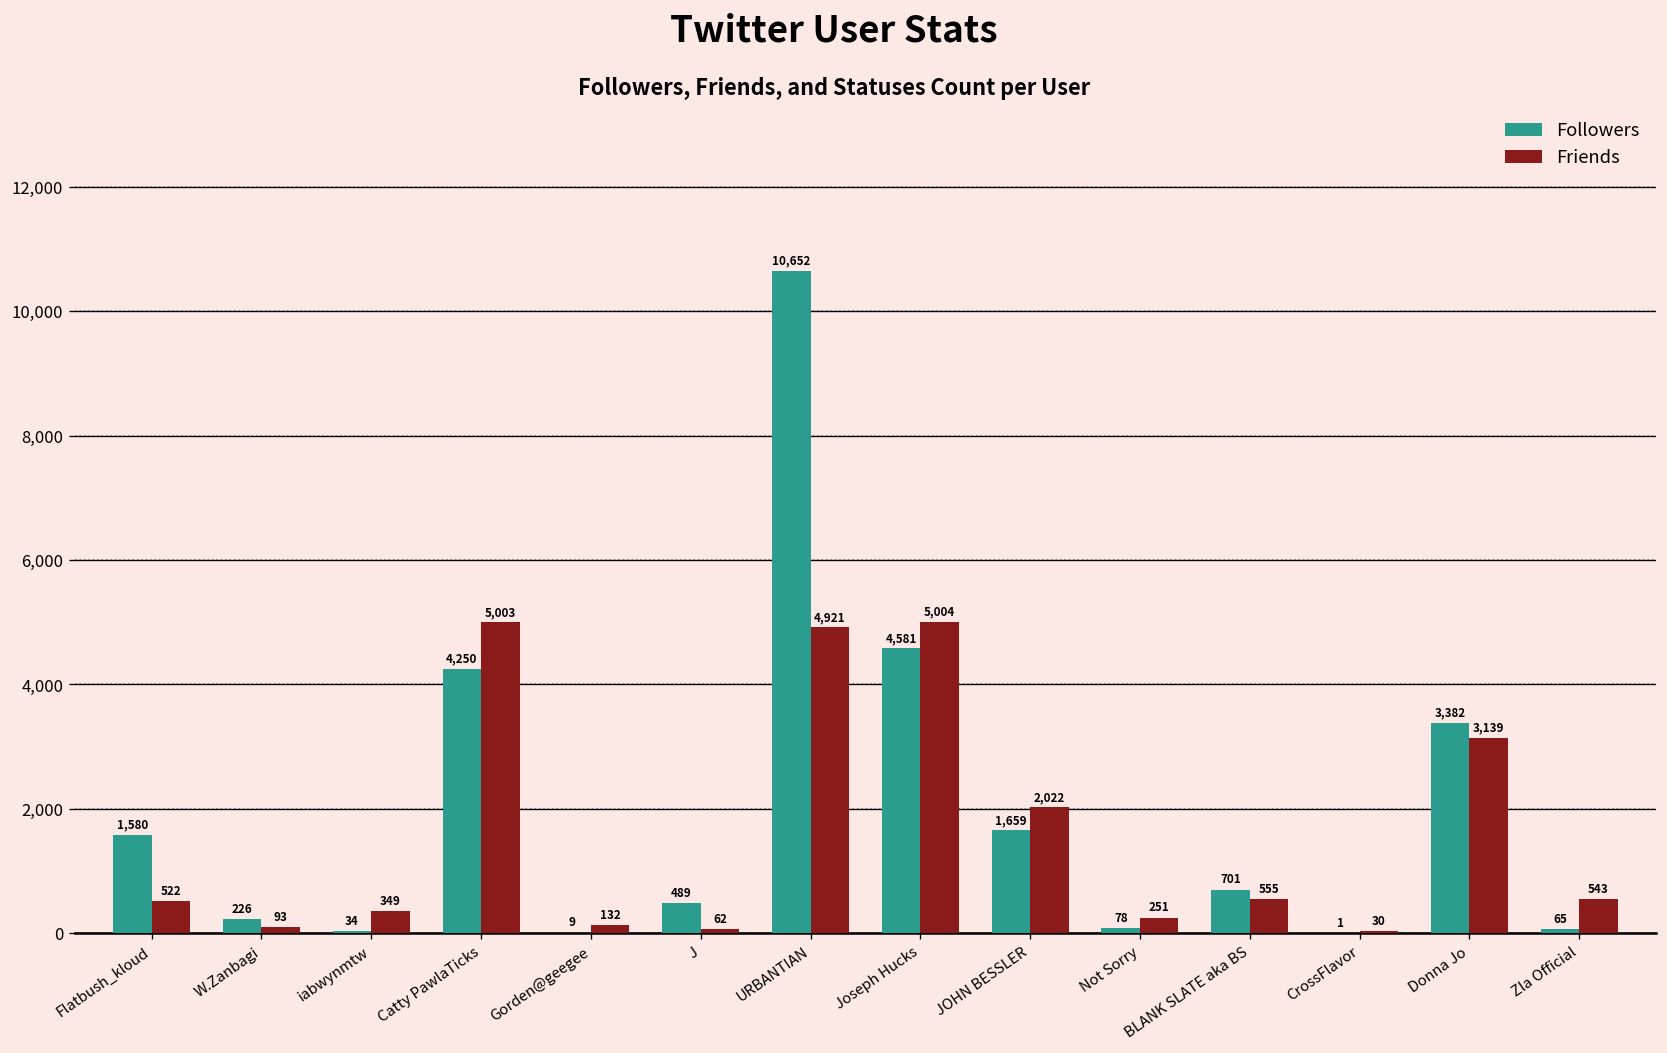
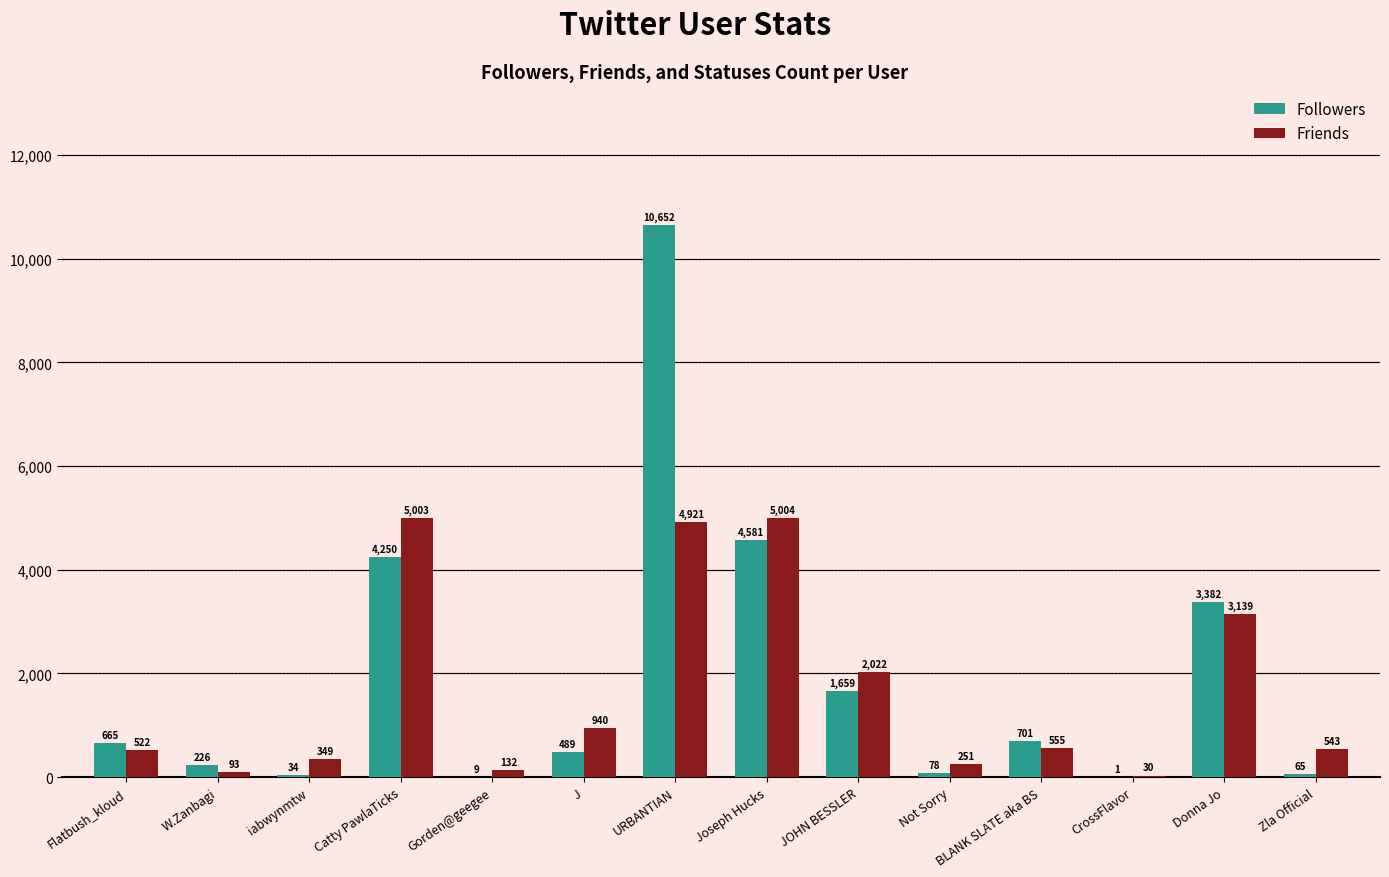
Followers, Flatbush_kloud: 1,580 -> 665
Friends, J: 62 -> 940
